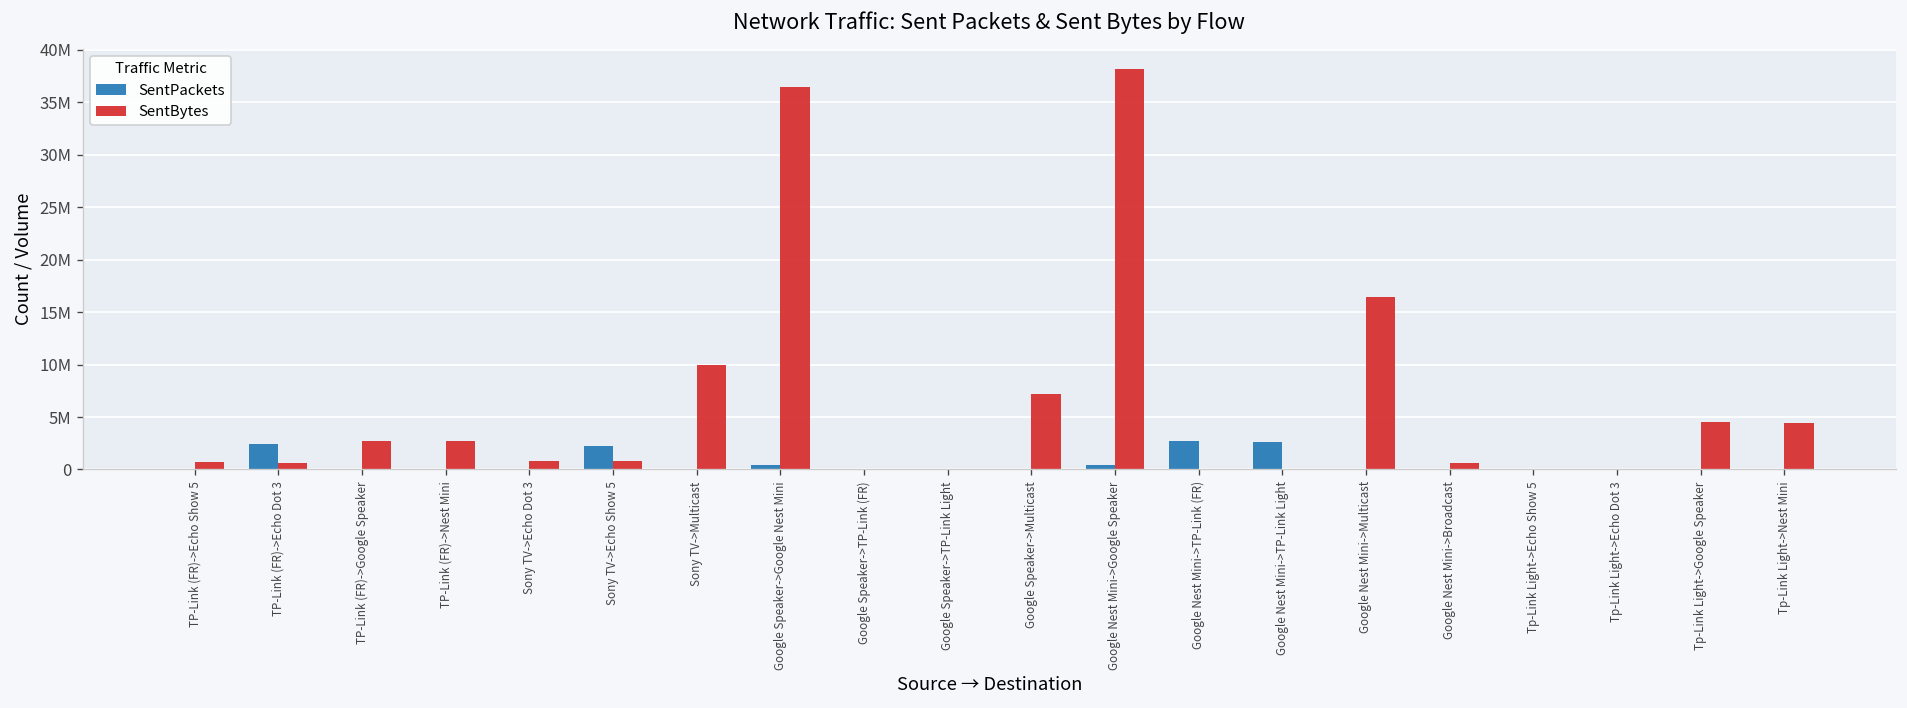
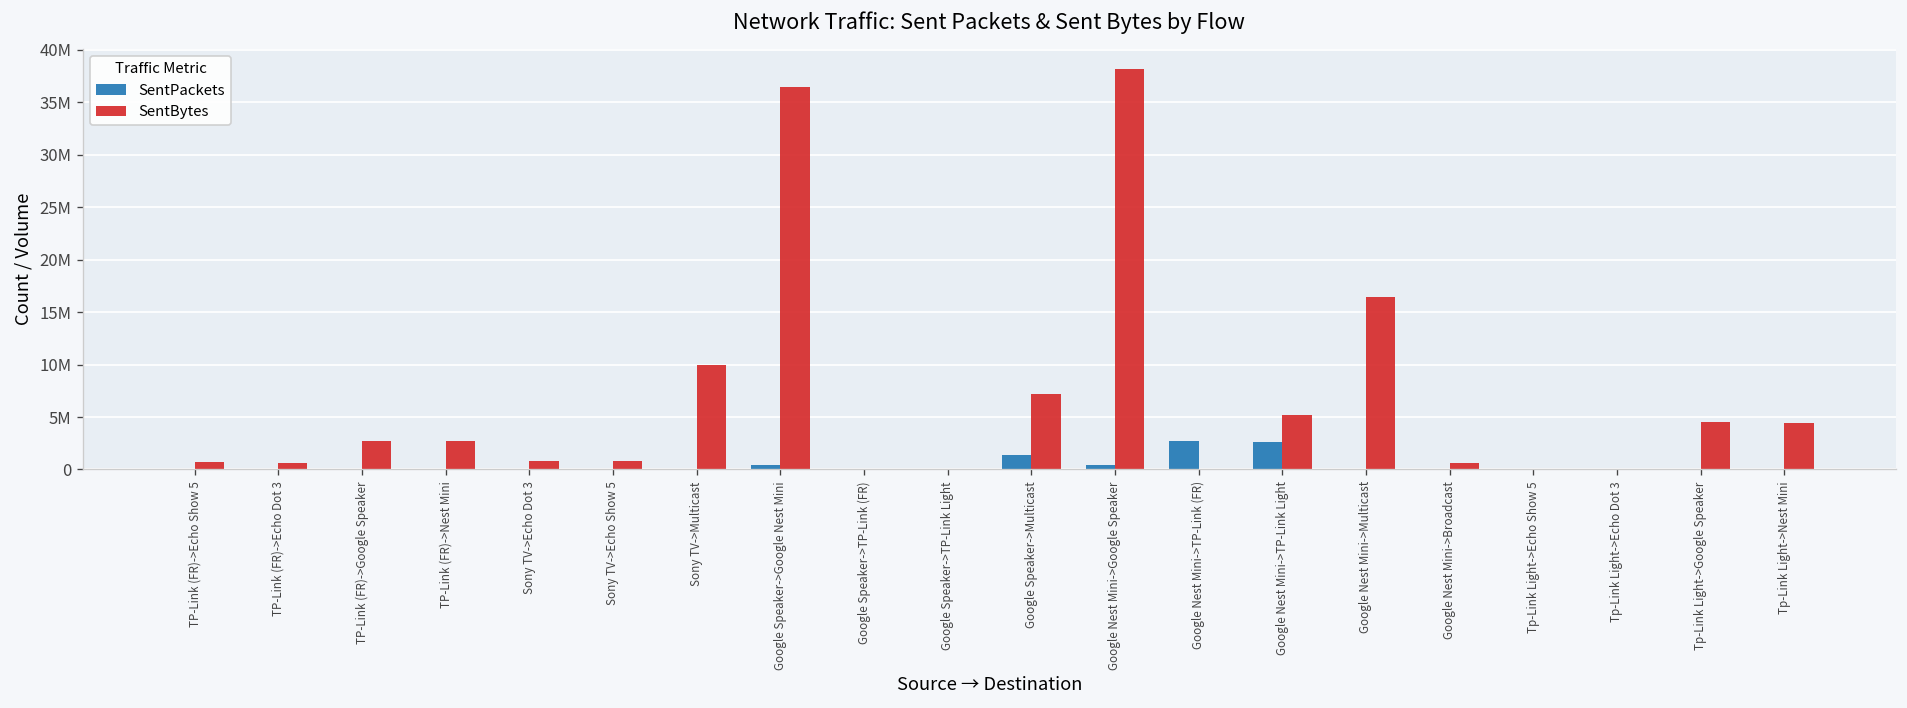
SentPackets, TP-Link (FR)->Echo Dot 3: 2000000 -> 0
SentPackets, Sony TV->Echo Show 5: 2000000 -> 0
SentPackets, Google Speaker->Multicast: 0 -> 1000000
SentBytes, Google Nest Mini->TP-Link Light: 0 -> 5000000
